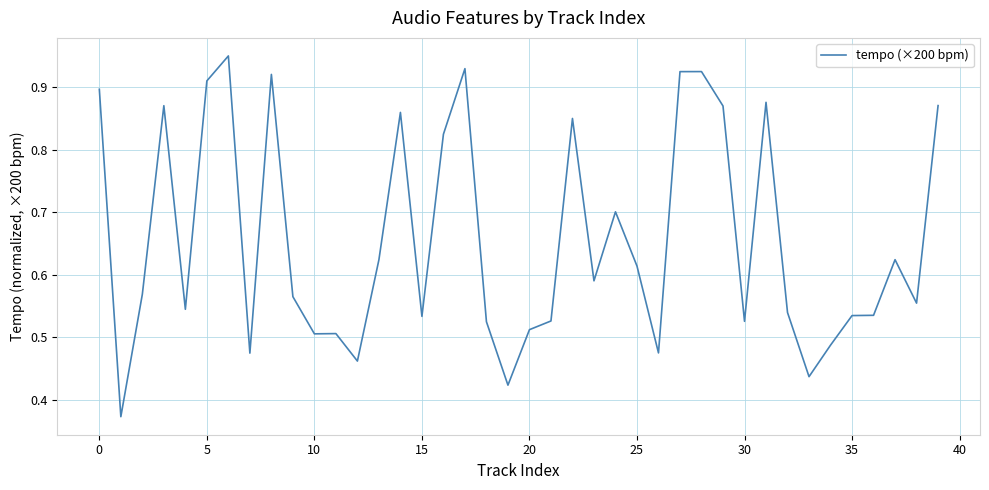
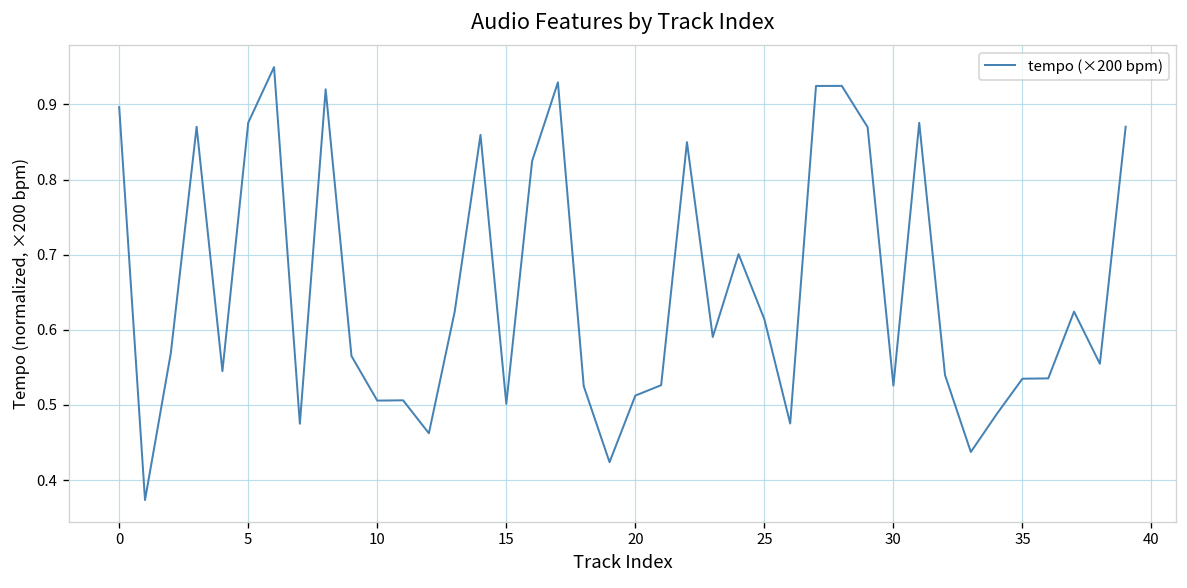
5: 0.91 -> 0.88
15: 0.53 -> 0.50
